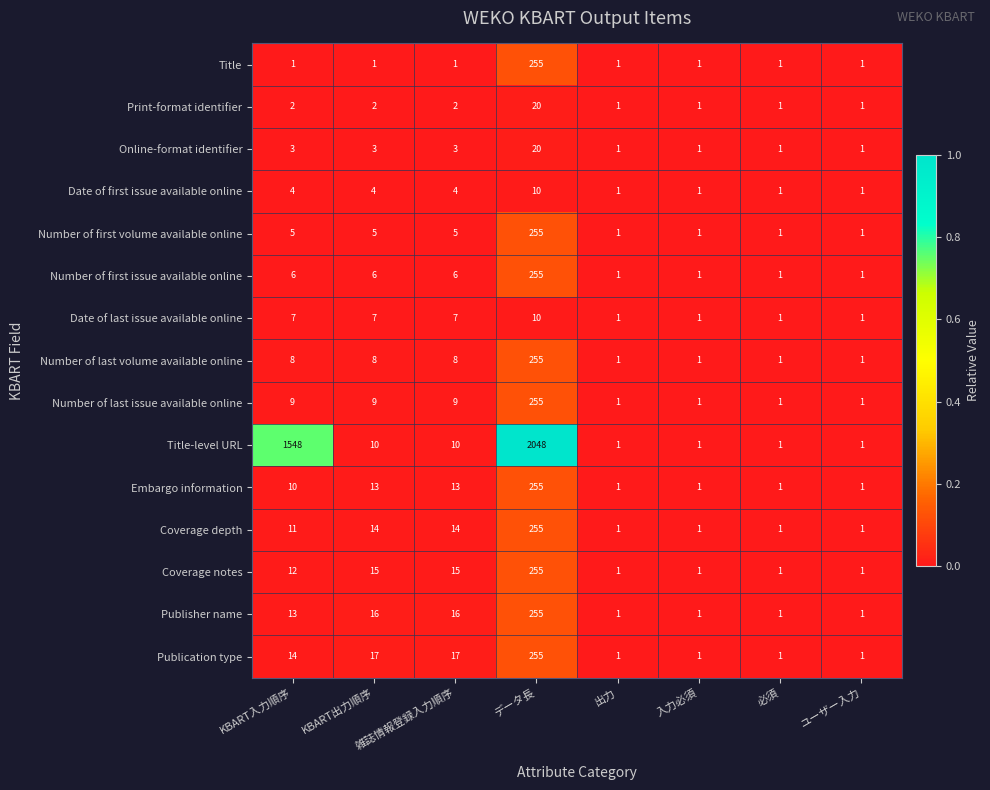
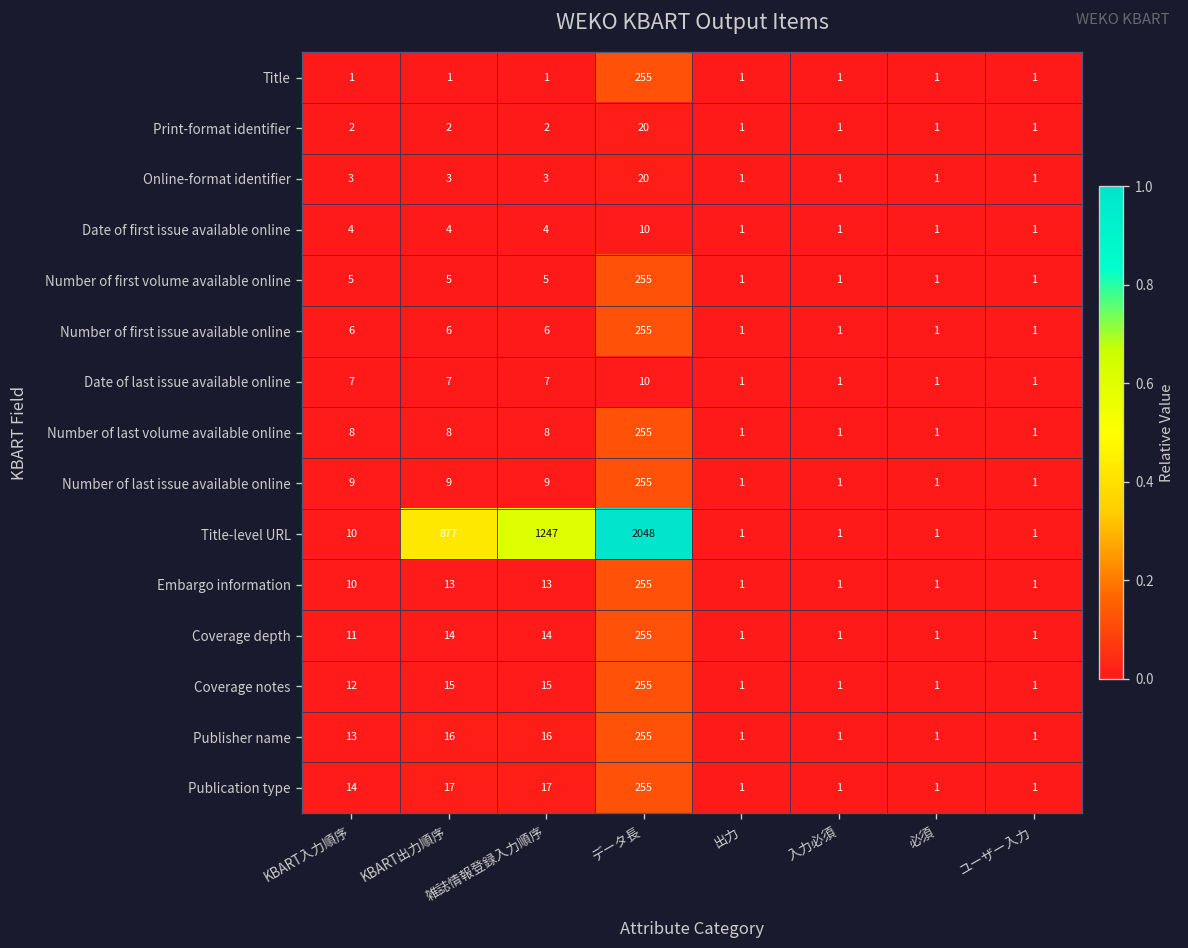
Title-level URL, KBART入力順序: 1548 -> 10
Title-level URL, KBART出力順序: 10 -> 877
Title-level URL, 雑誌情報登録入力順序: 10 -> 1247
